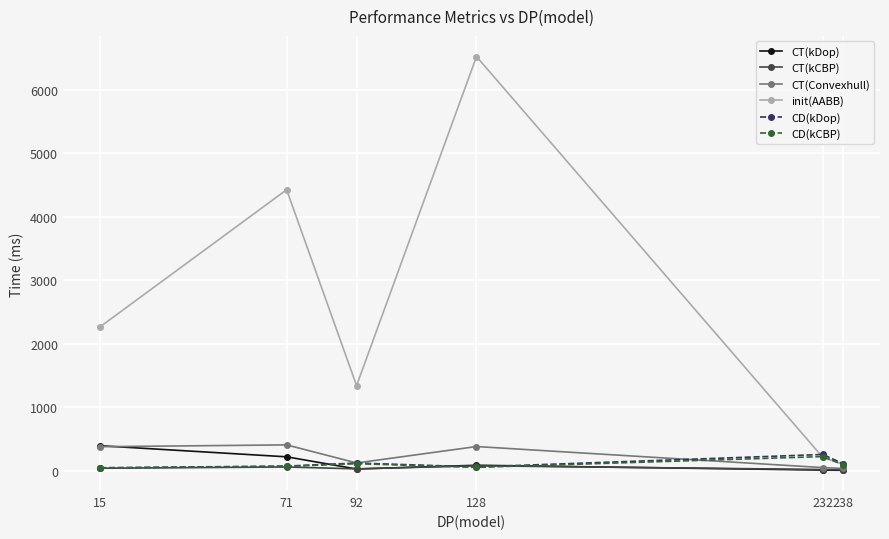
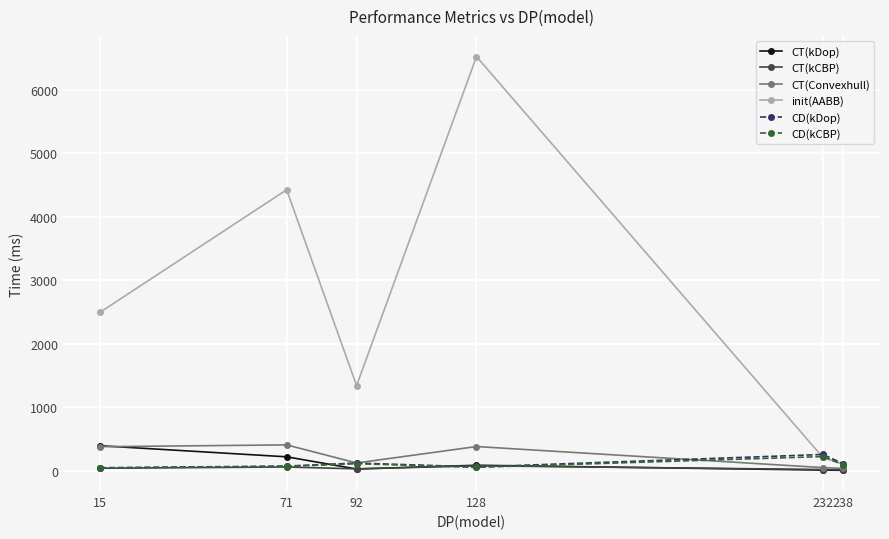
init(AABB), 15: 2300 -> 2500
